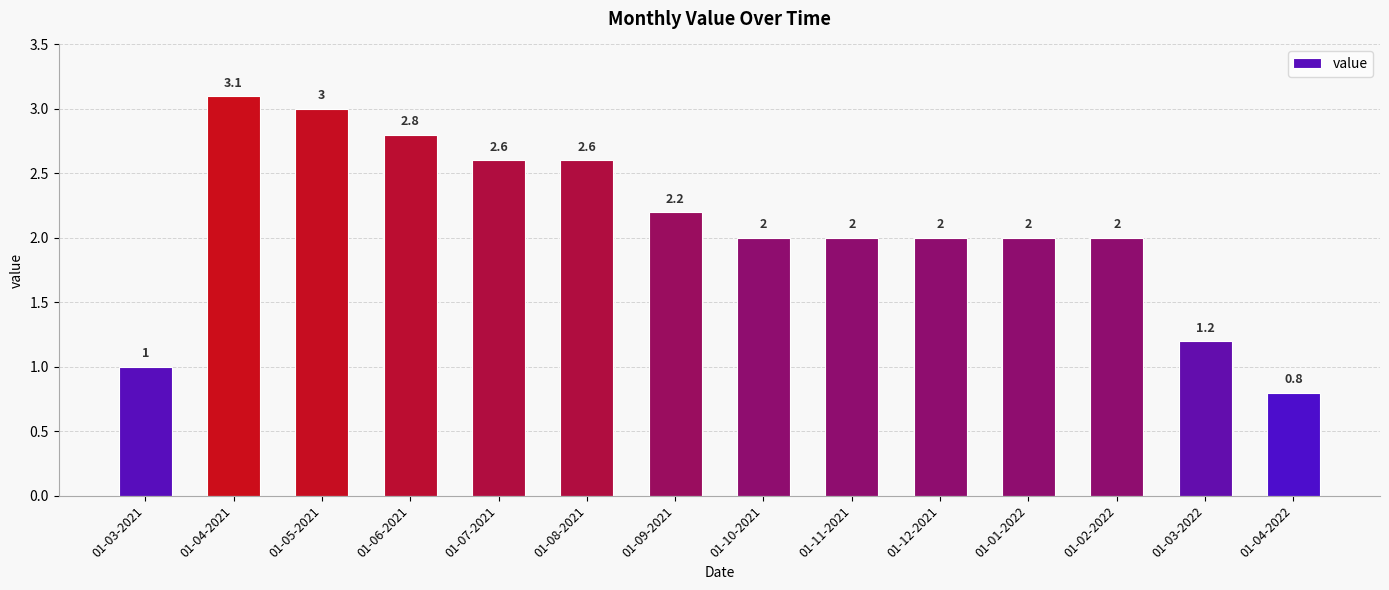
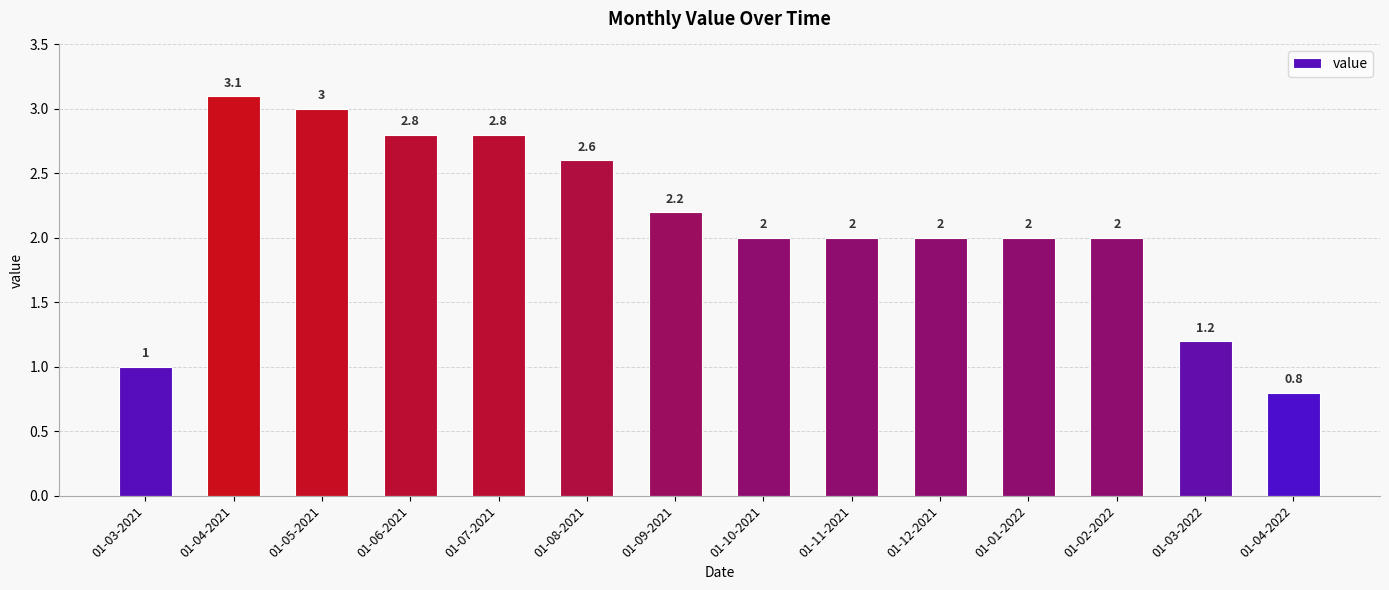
01-07-2021: 2.6 -> 2.8
